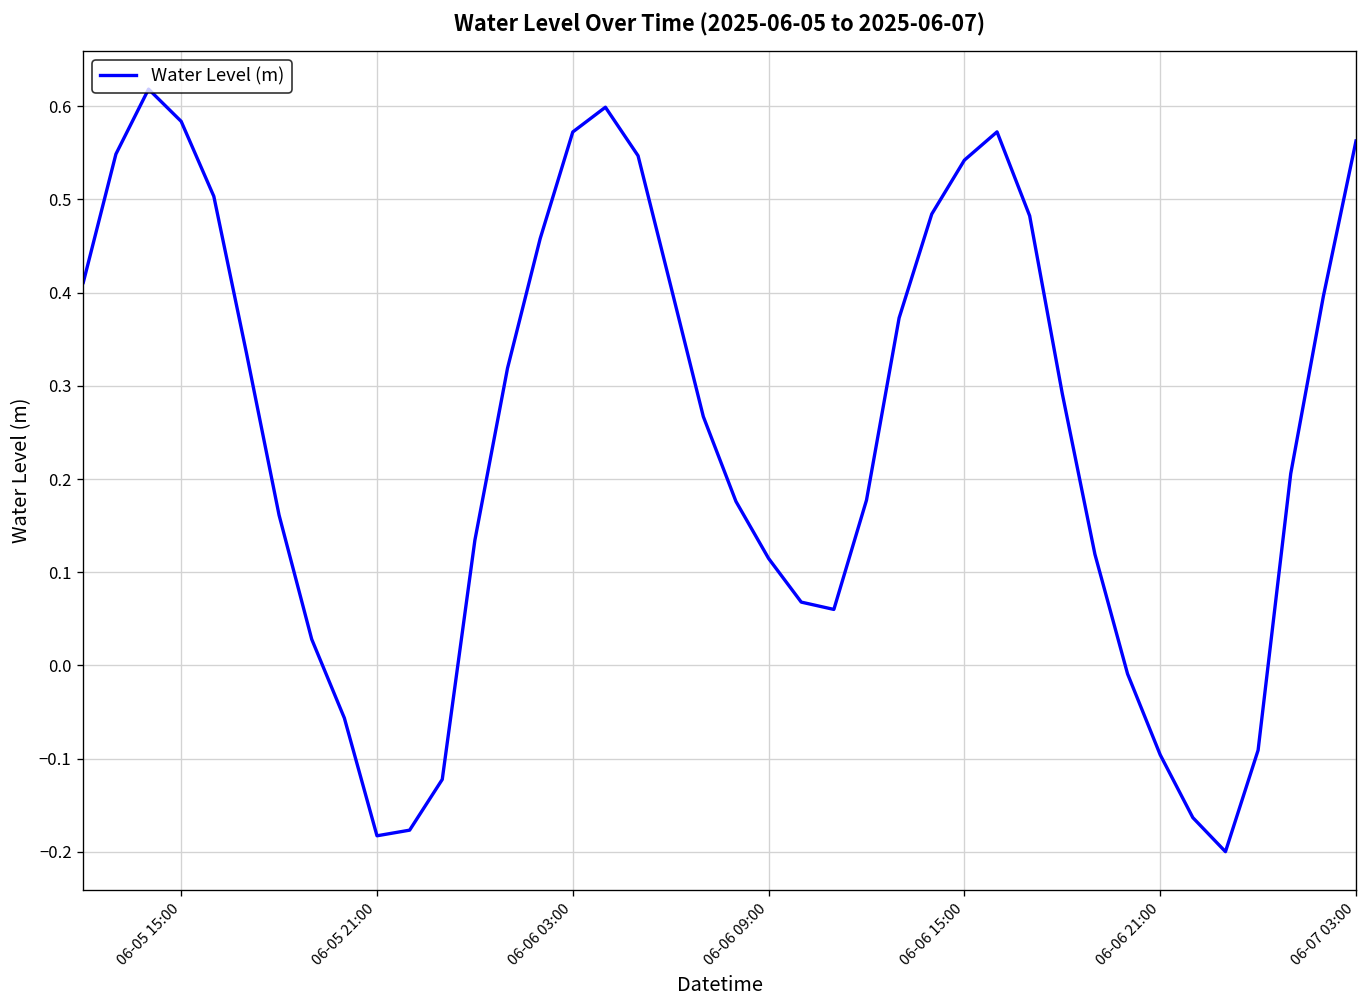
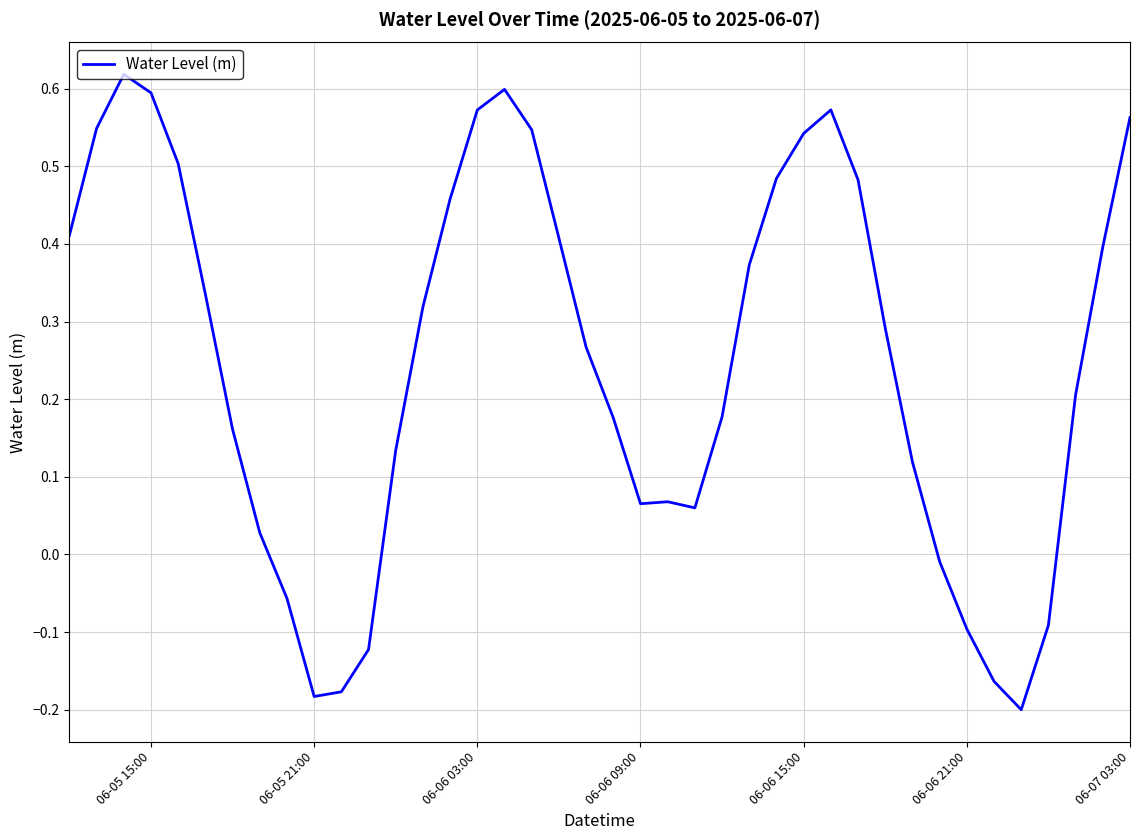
06-05 15:00: 0.58 -> 0.59
06-06 09:00: 0.11 -> 0.07
